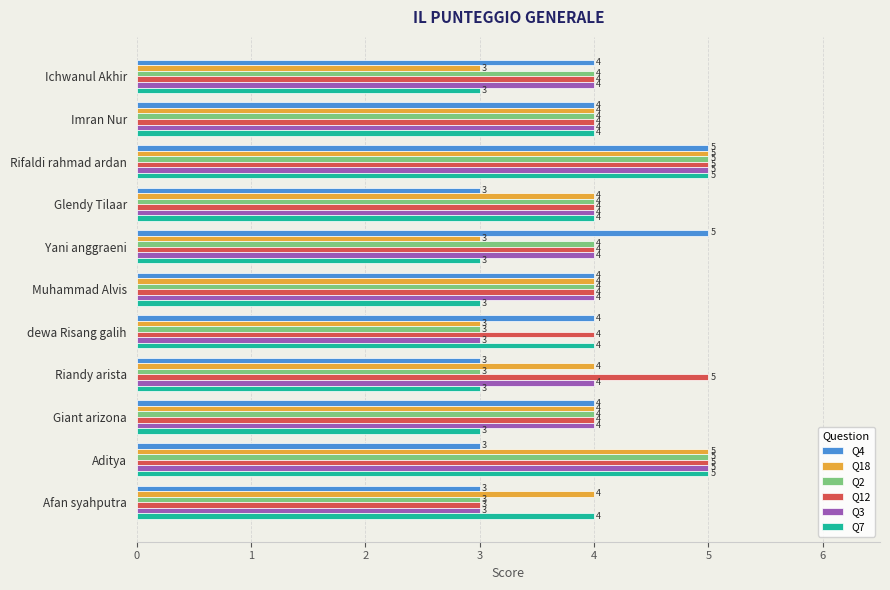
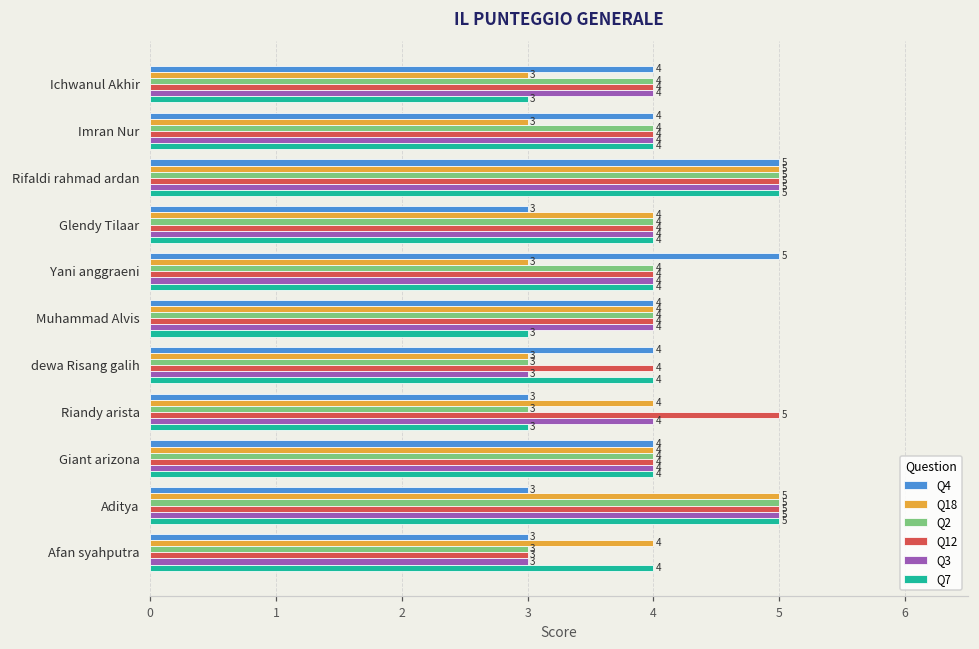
Q18, Imran Nur: 4 -> 3
Q7, Yani anggraeni: 3 -> 4
Q7, Giant arizona: 3 -> 4
